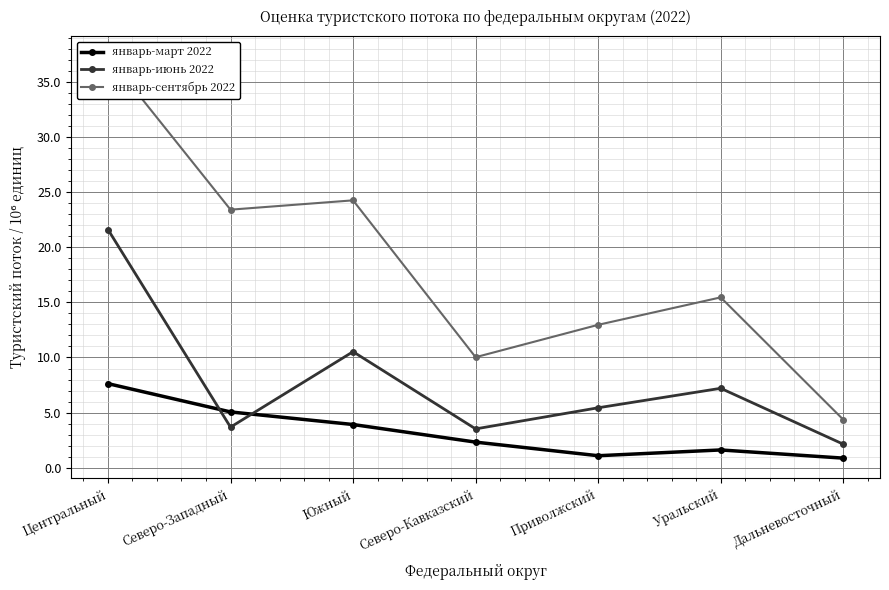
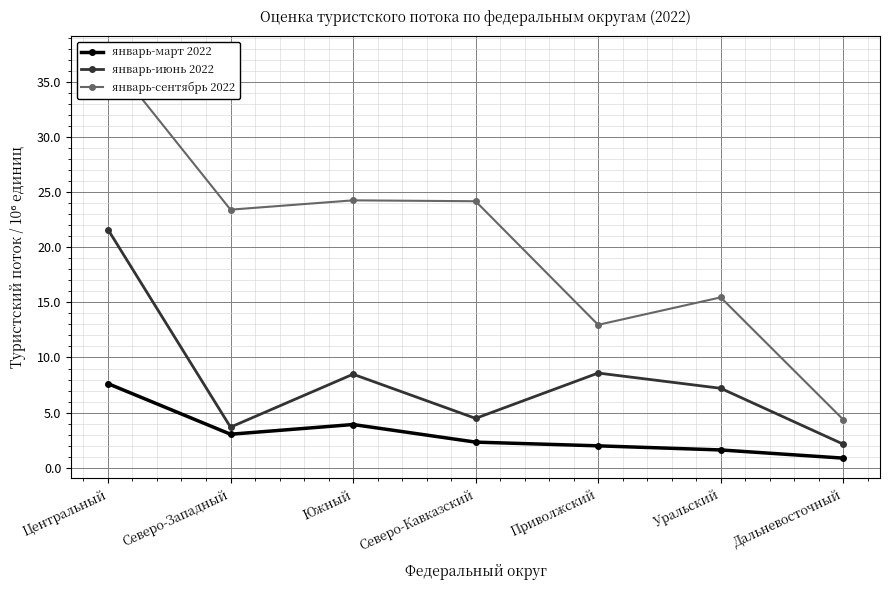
январь-март 2022, Северо-Западный: 5.1 -> 3.0
январь-июнь 2022, Южный: 10.5 -> 8.5
январь-июнь 2022, Северо-Кавказский: 3.5 -> 4.5
январь-сентябрь 2022, Северо-Кавказский: 10.0 -> 24.2
январь-март 2022, Приволжский: 1.1 -> 2.0
январь-июнь 2022, Приволжский: 5.4 -> 8.6
